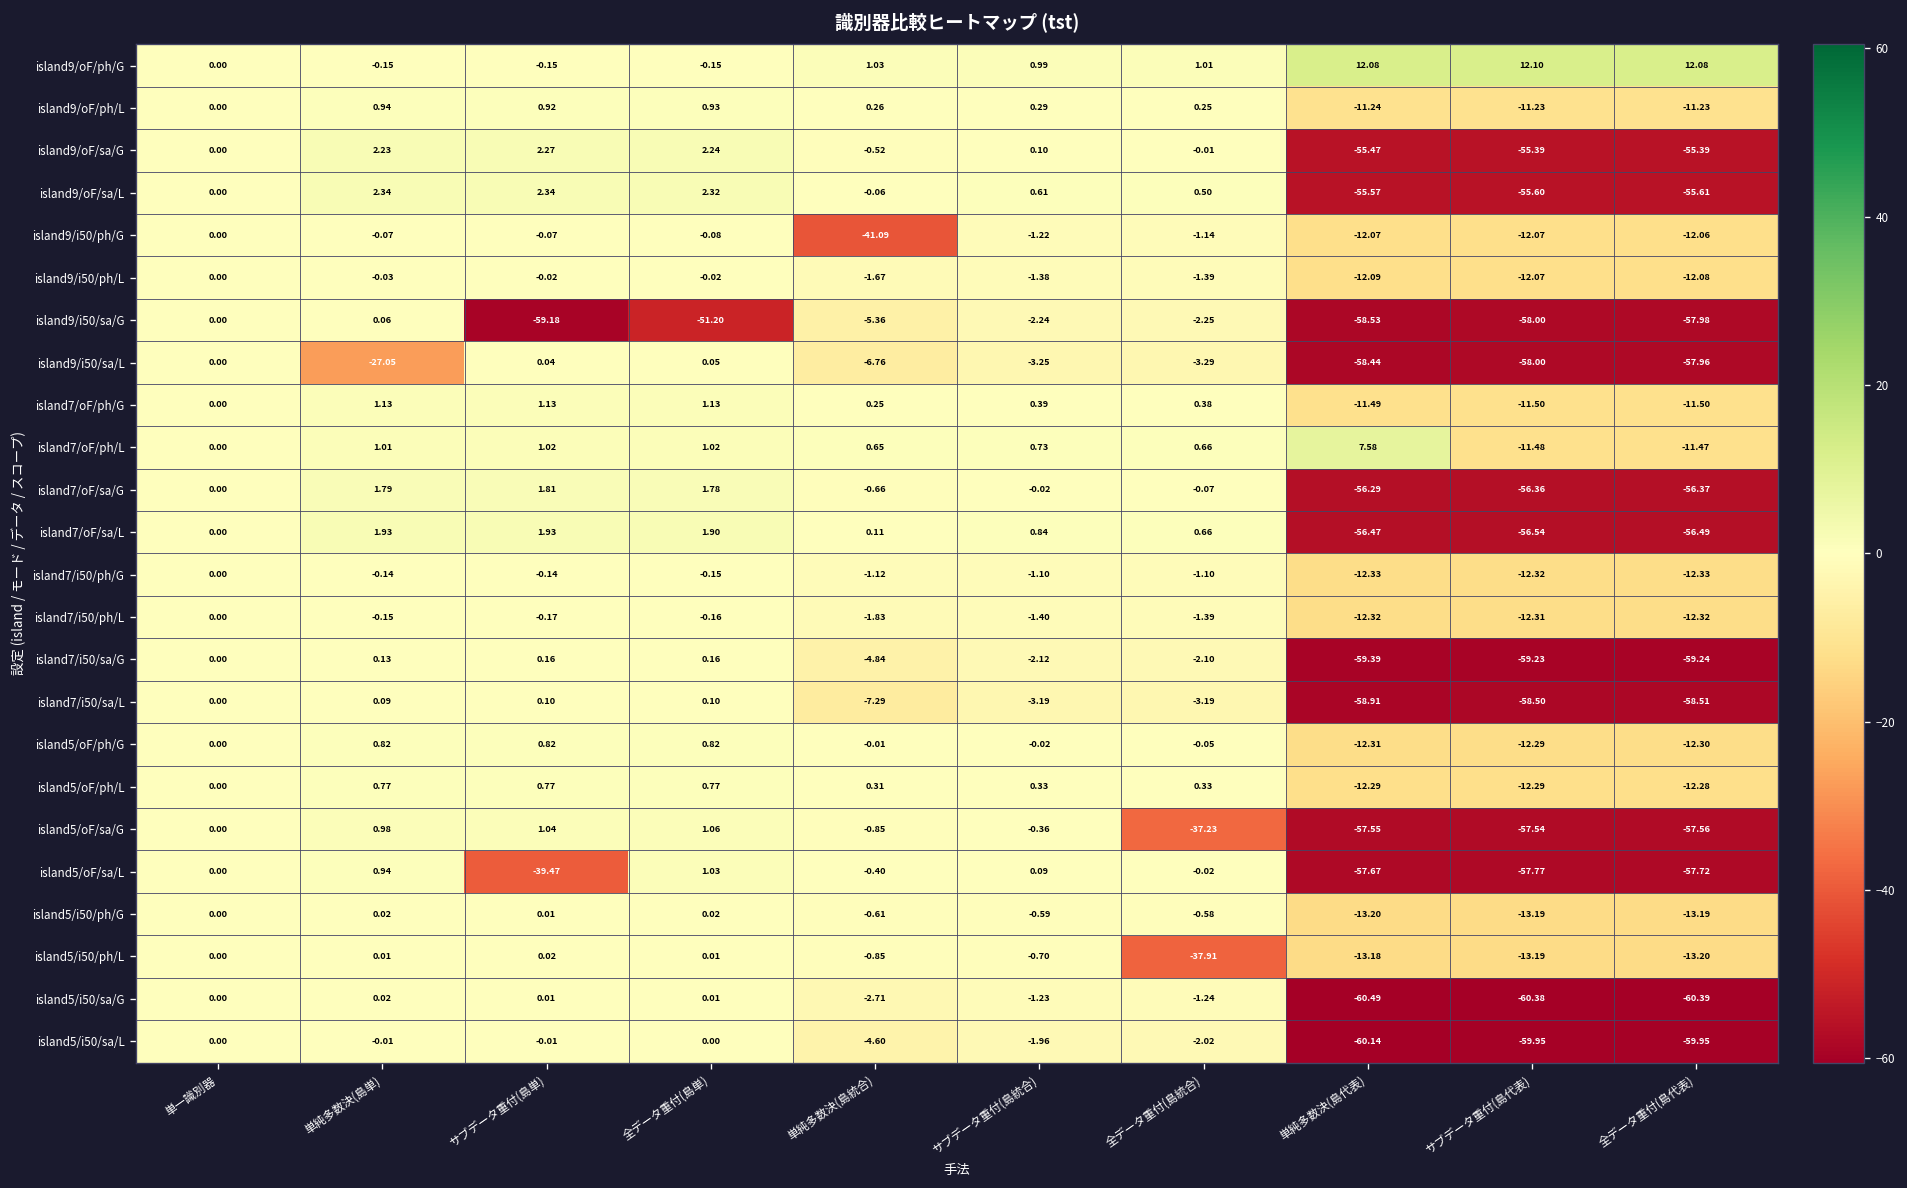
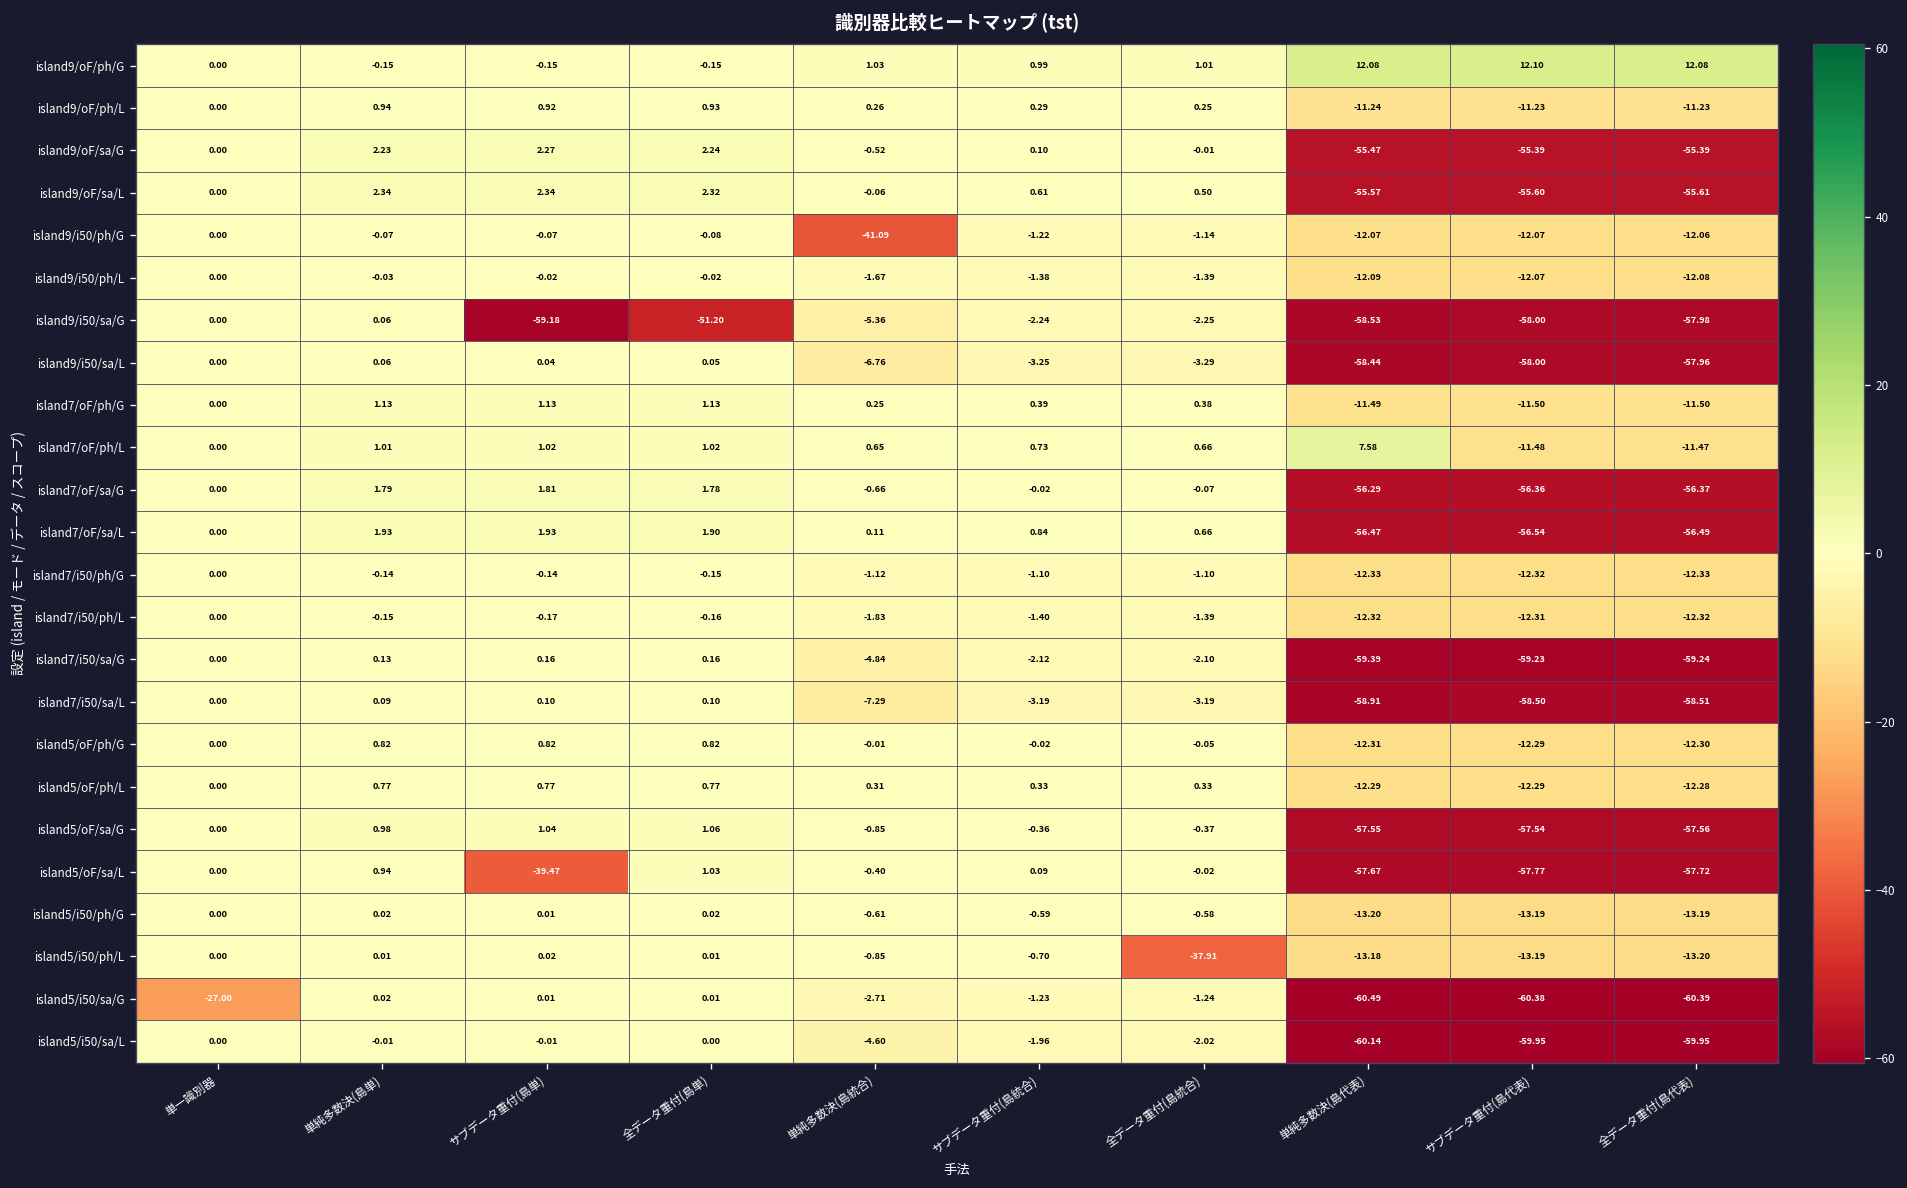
island9/i50/sa/L, 単純多数決(島単): -27.05 -> 0.06
island5/oF/sa/G, 全データ重付(島統合): -37.23 -> -0.37
island5/i50/sa/G, 単一識別器: 0.00 -> -27.00
